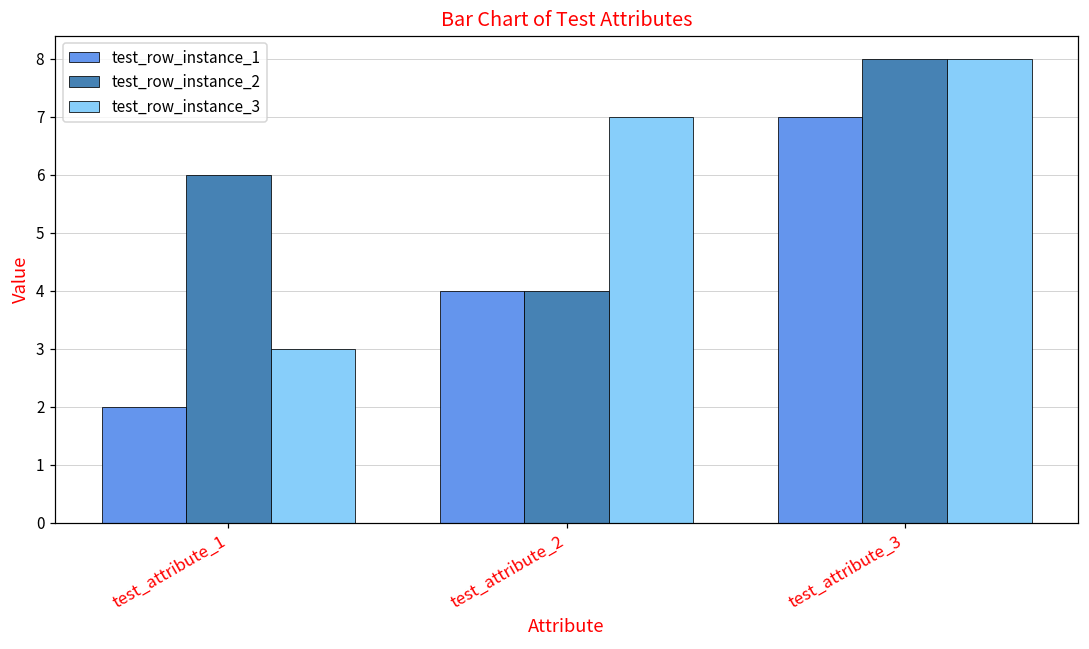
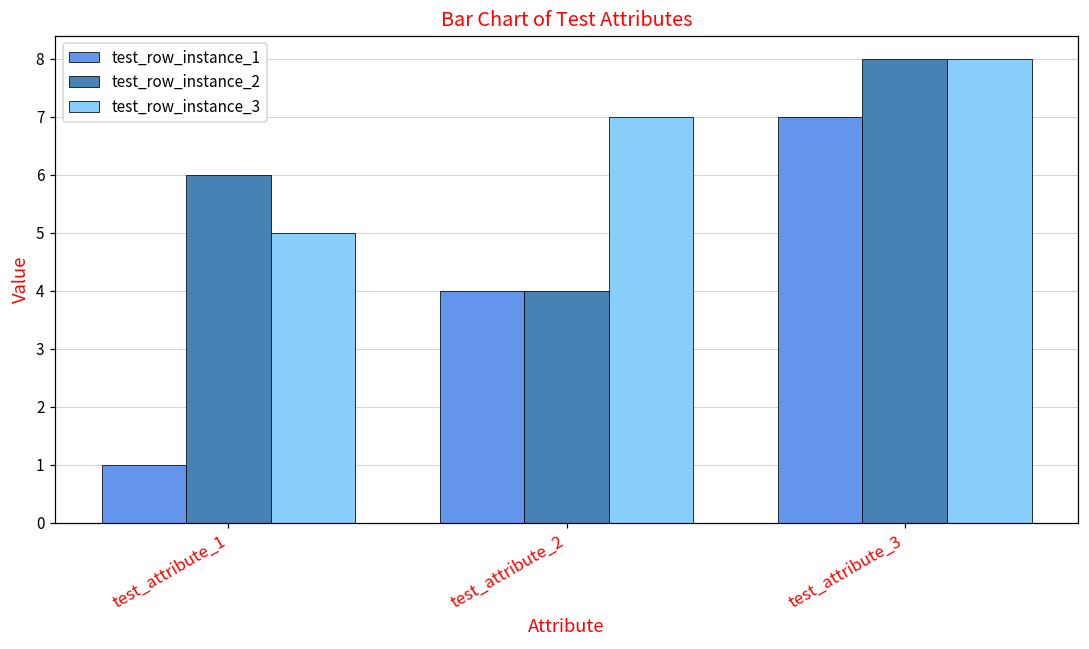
test_row_instance_1, test_attribute_1: 2 -> 1
test_row_instance_3, test_attribute_1: 3 -> 5
